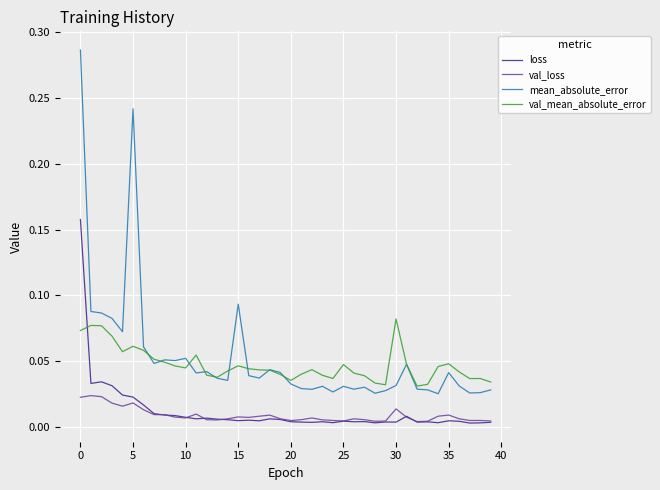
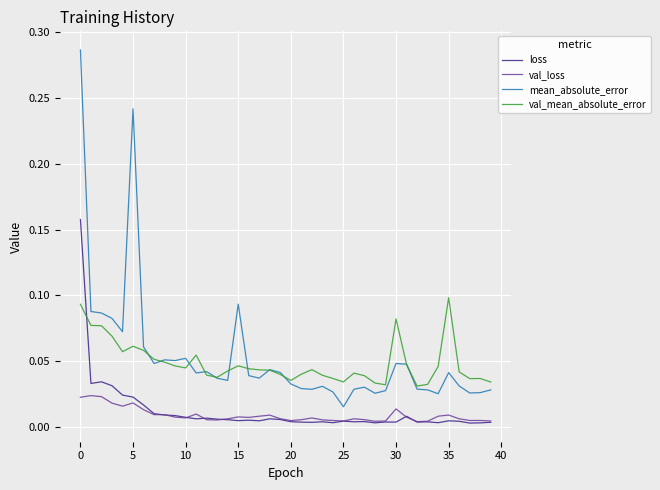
val_mean_absolute_error, 0: 0.073 -> 0.093
mean_absolute_error, 25: 0.031 -> 0.015
val_mean_absolute_error, 25: 0.047 -> 0.034
mean_absolute_error, 30: 0.031 -> 0.048
val_mean_absolute_error, 35: 0.048 -> 0.098
